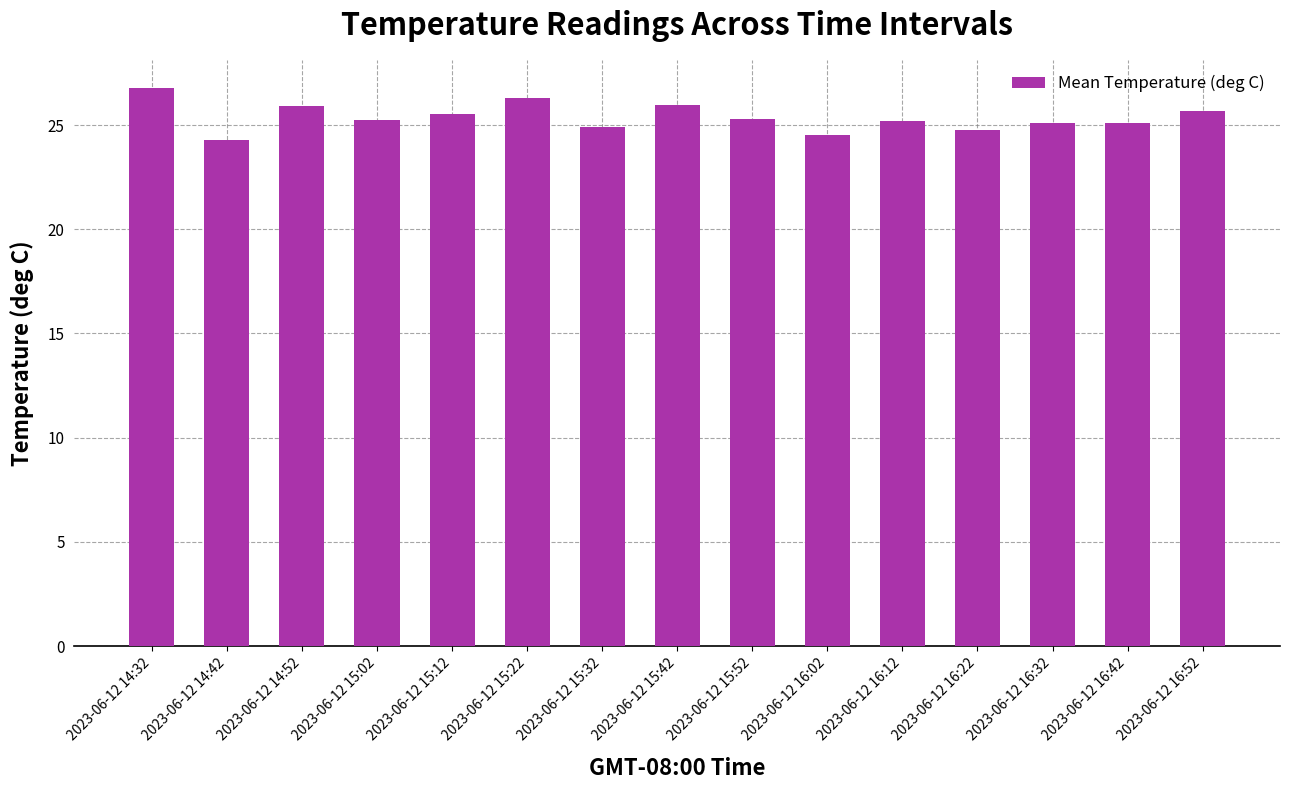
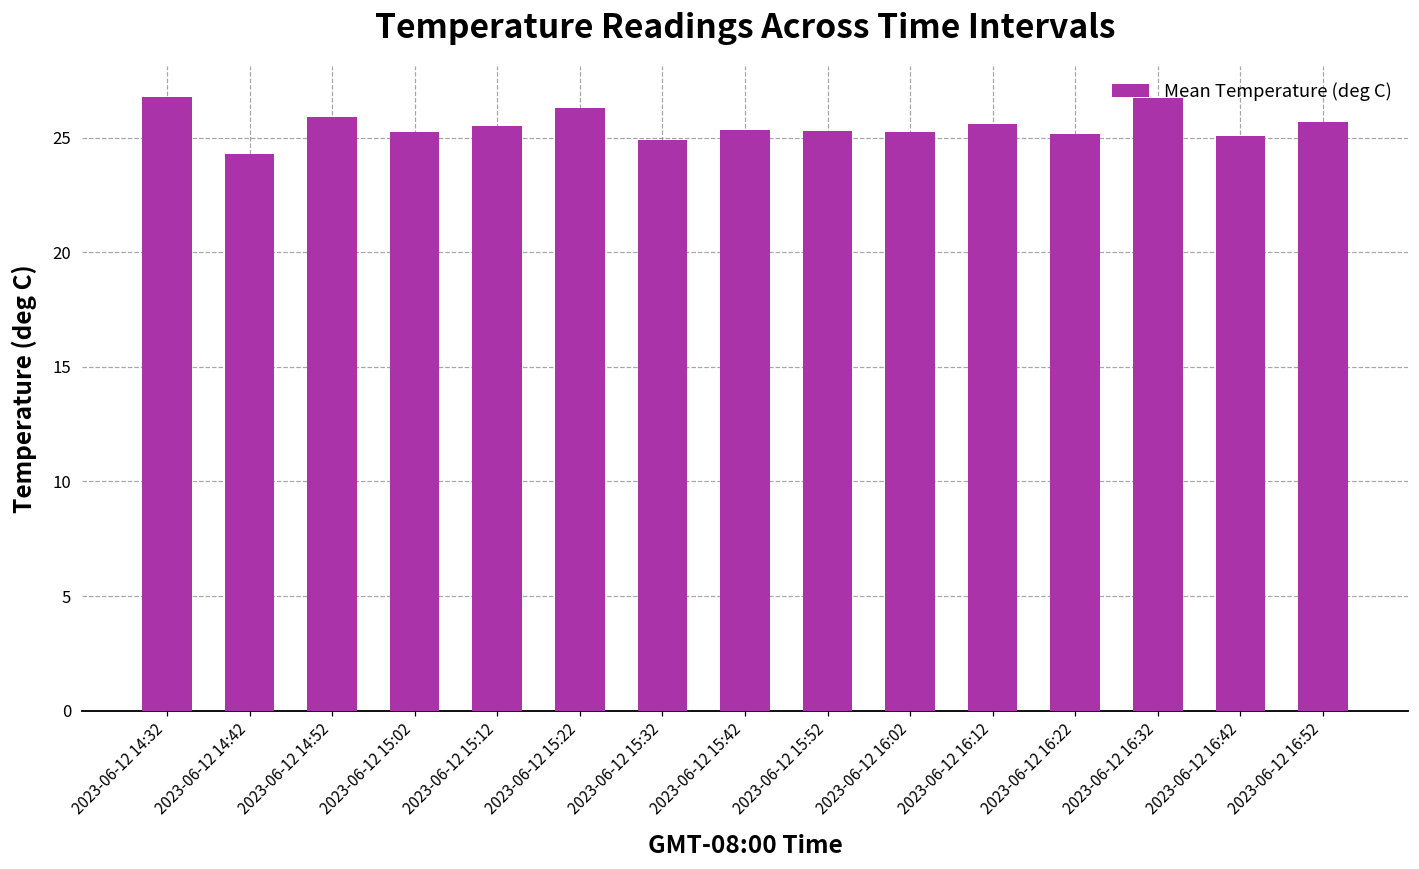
2023-06-12 15:42: 25.9 -> 25.3
2023-06-12 16:02: 24.5 -> 25.2
2023-06-12 16:12: 25.2 -> 25.6
2023-06-12 16:22: 24.8 -> 25.2
2023-06-12 16:32: 25.1 -> 26.7
